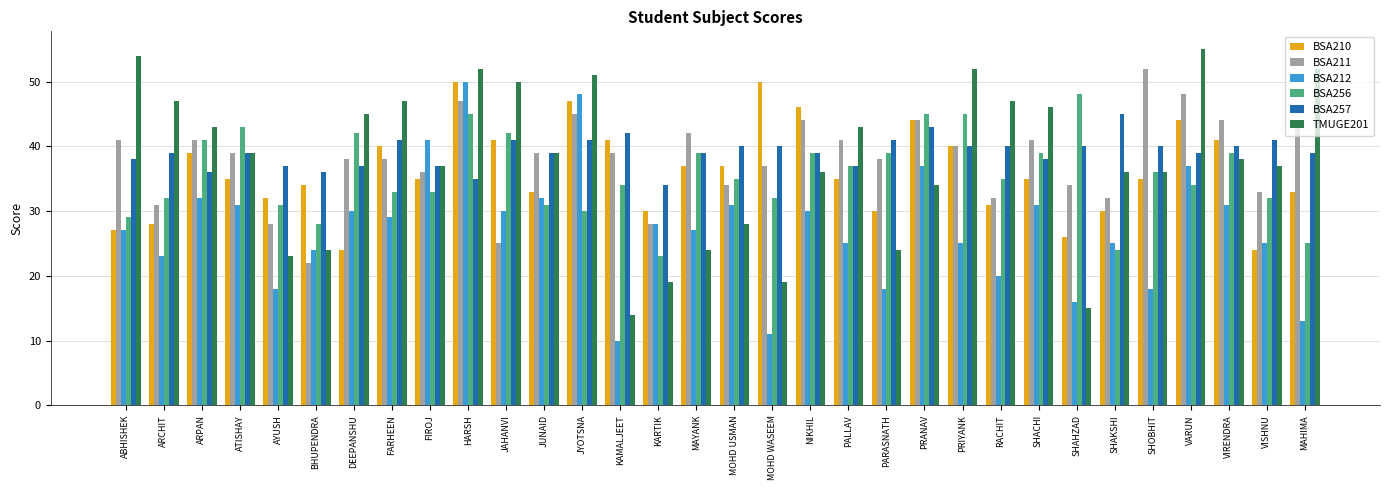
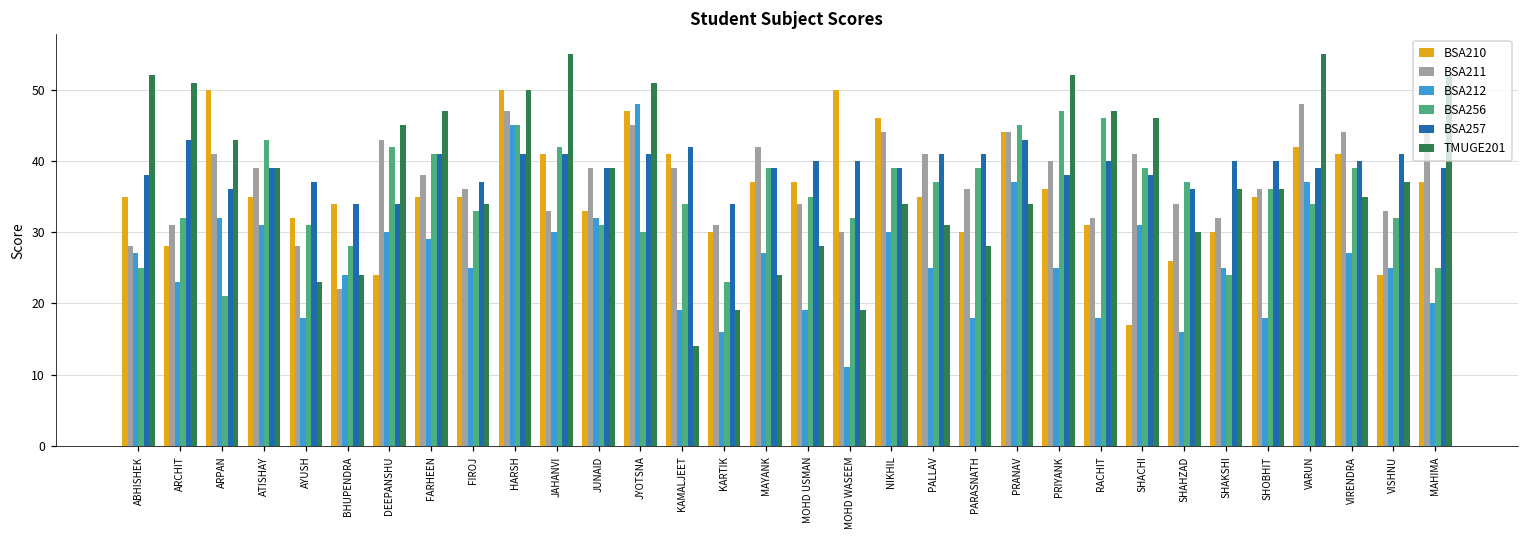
BSA210, ABHISHEK: 27 -> 35
BSA211, ABHISHEK: 41 -> 28
BSA256, ABHISHEK: 29 -> 25
TMUGE201, ABHISHEK: 54 -> 52
BSA257, ARCHIT: 39 -> 43
TMUGE201, ARCHIT: 47 -> 51
BSA210, ARPAN: 39 -> 50
BSA256, ARPAN: 41 -> 21
BSA257, BHUPENDRA: 36 -> 34
BSA211, DEEPANSHU: 38 -> 43
BSA257, DEEPANSHU: 37 -> 34
BSA210, FARHEEN: 40 -> 35
BSA256, FARHEEN: 33 -> 41
BSA212, FIROJ: 41 -> 25
TMUGE201, FIROJ: 37 -> 34
BSA212, HARSH: 50 -> 45
BSA257, HARSH: 35 -> 41
TMUGE201, HARSH: 52 -> 50
BSA211, JAHANVI: 25 -> 33
TMUGE201, JAHANVI: 50 -> 55
BSA212, KAMALJEET: 10 -> 19
BSA211, KARTIK: 28 -> 31
BSA212, KARTIK: 28 -> 16
BSA212, MOHD USMAN: 31 -> 19
BSA211, MOHD WASEEM: 37 -> 30
TMUGE201, NIKHIL: 36 -> 34
BSA257, PALLAV: 37 -> 41
TMUGE201, PALLAV: 43 -> 31
BSA211, PARASNATH: 38 -> 36
TMUGE201, PARASNATH: 24 -> 28
BSA210, PRIYANK: 40 -> 36
BSA256, PRIYANK: 45 -> 47
BSA257, PRIYANK: 40 -> 38
BSA212, RACHIT: 20 -> 18
BSA256, RACHIT: 35 -> 46
BSA210, SHACHI: 35 -> 17
BSA256, SHAHZAD: 48 -> 37
BSA257, SHAHZAD: 40 -> 36
TMUGE201, SHAHZAD: 15 -> 30
BSA257, SHAKSHI: 45 -> 40
BSA211, SHOBHIT: 52 -> 36
BSA210, VARUN: 44 -> 42
BSA212, VIRENDRA: 31 -> 27
TMUGE201, VIRENDRA: 38 -> 35
BSA210, MAHIMA: 33 -> 37
BSA212, MAHIMA: 13 -> 20
